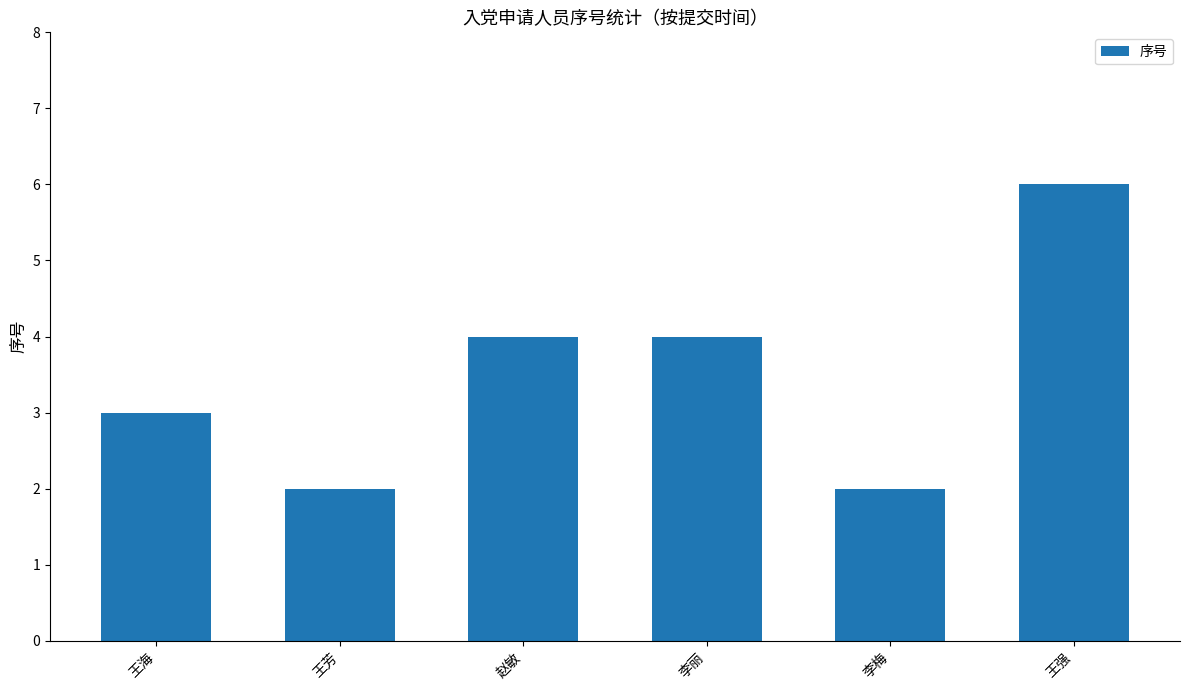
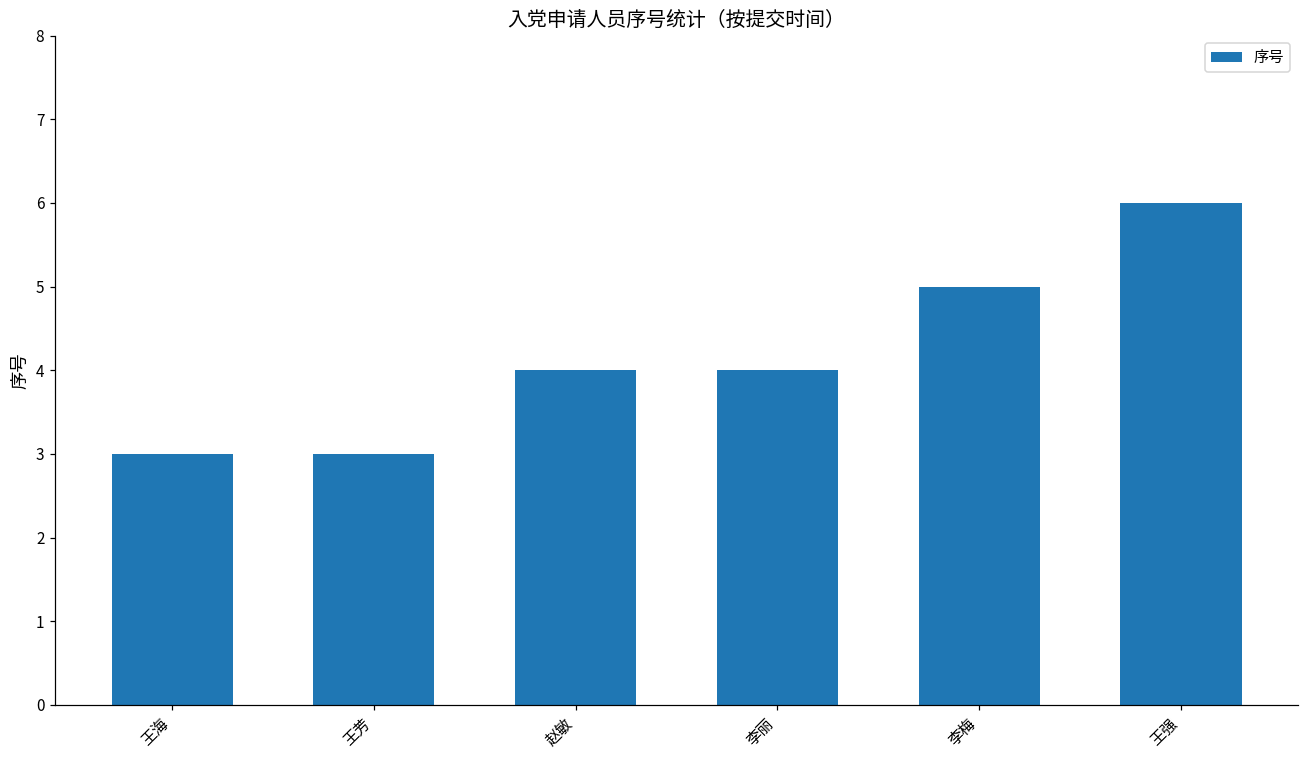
王芳: 2 -> 3
李梅: 2 -> 5
